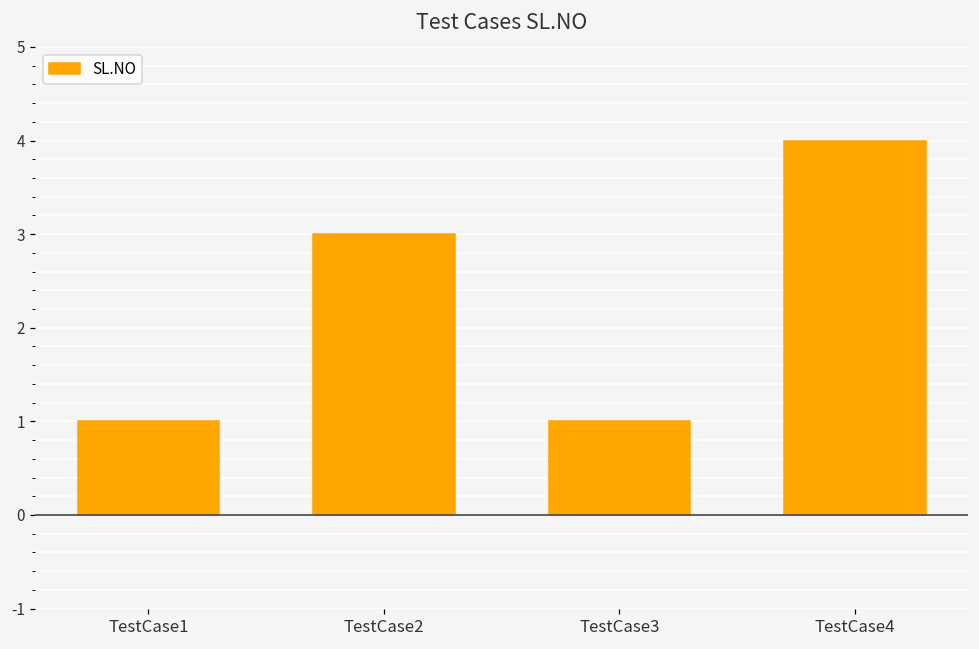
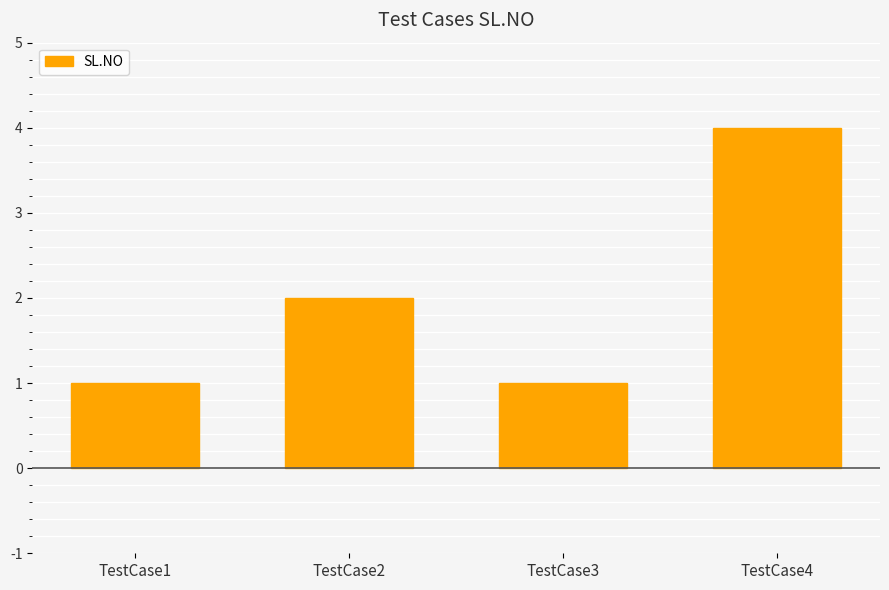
TestCase2: 3 -> 2
